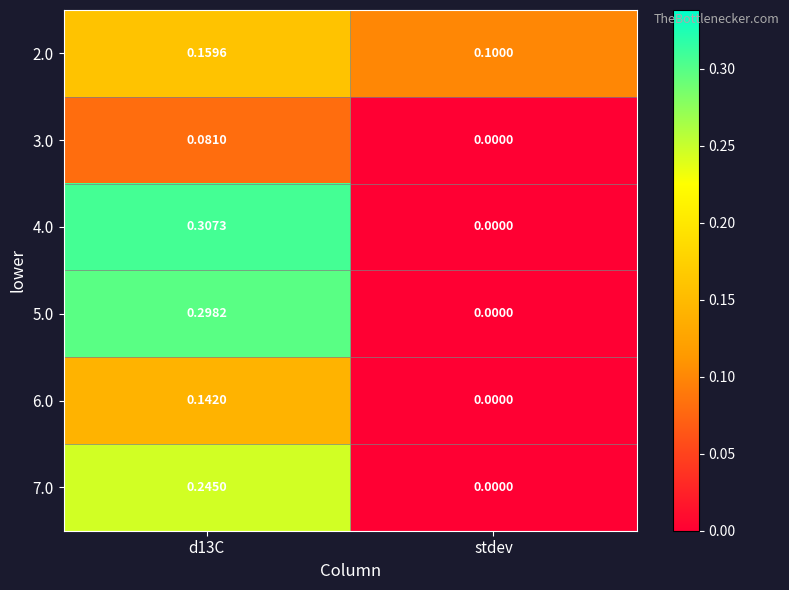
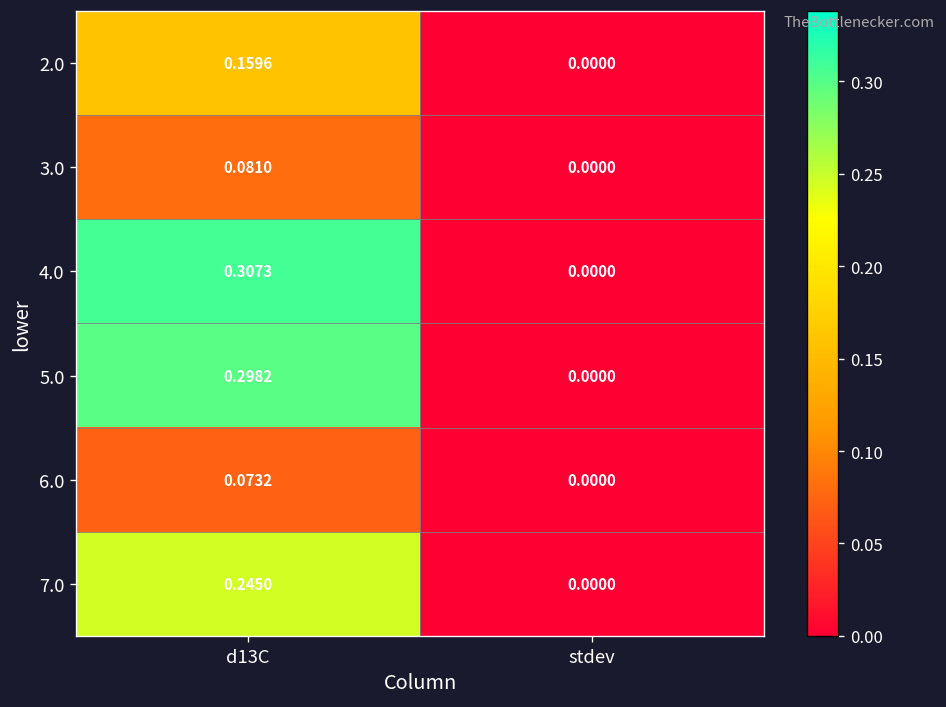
2.0, stdev: 0.1000 -> 0.0000
6.0, d13C: 0.1420 -> 0.0732
